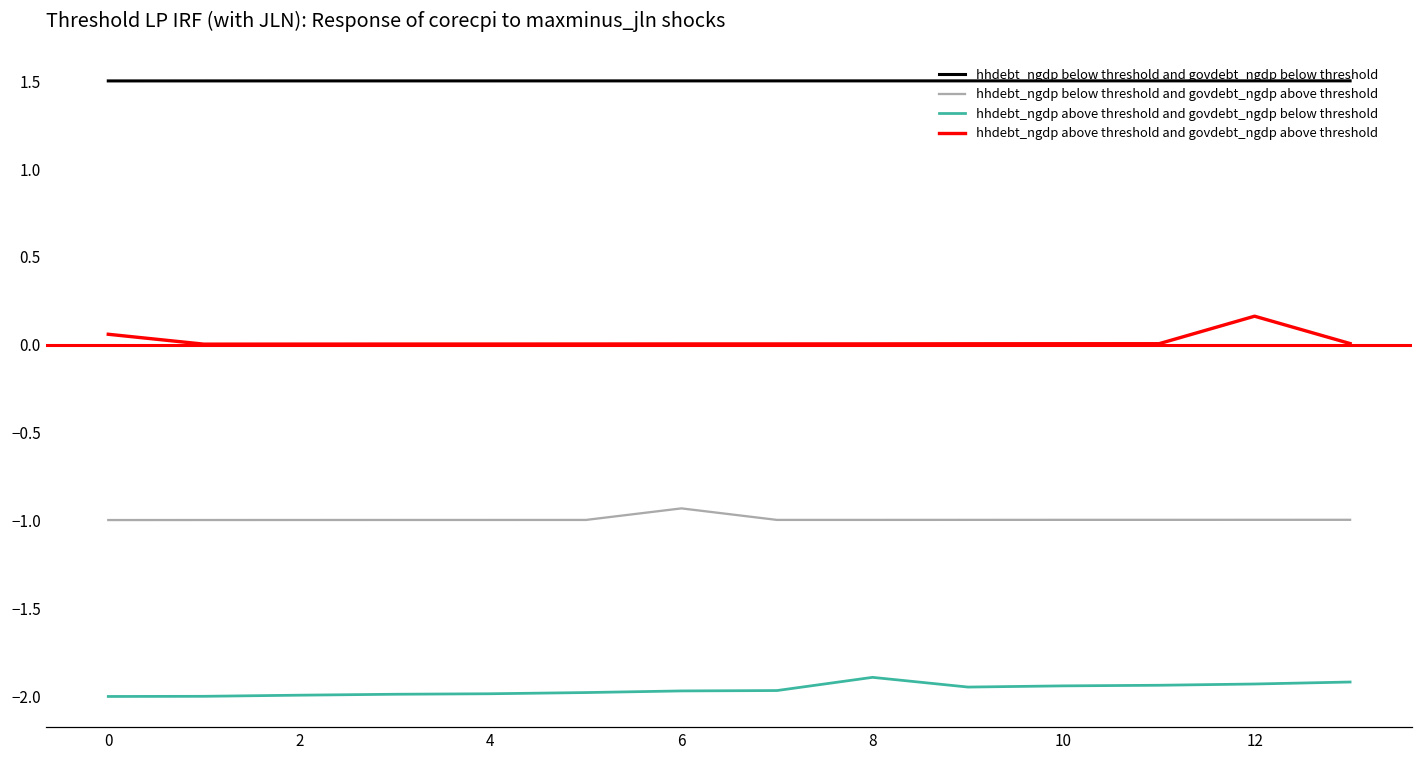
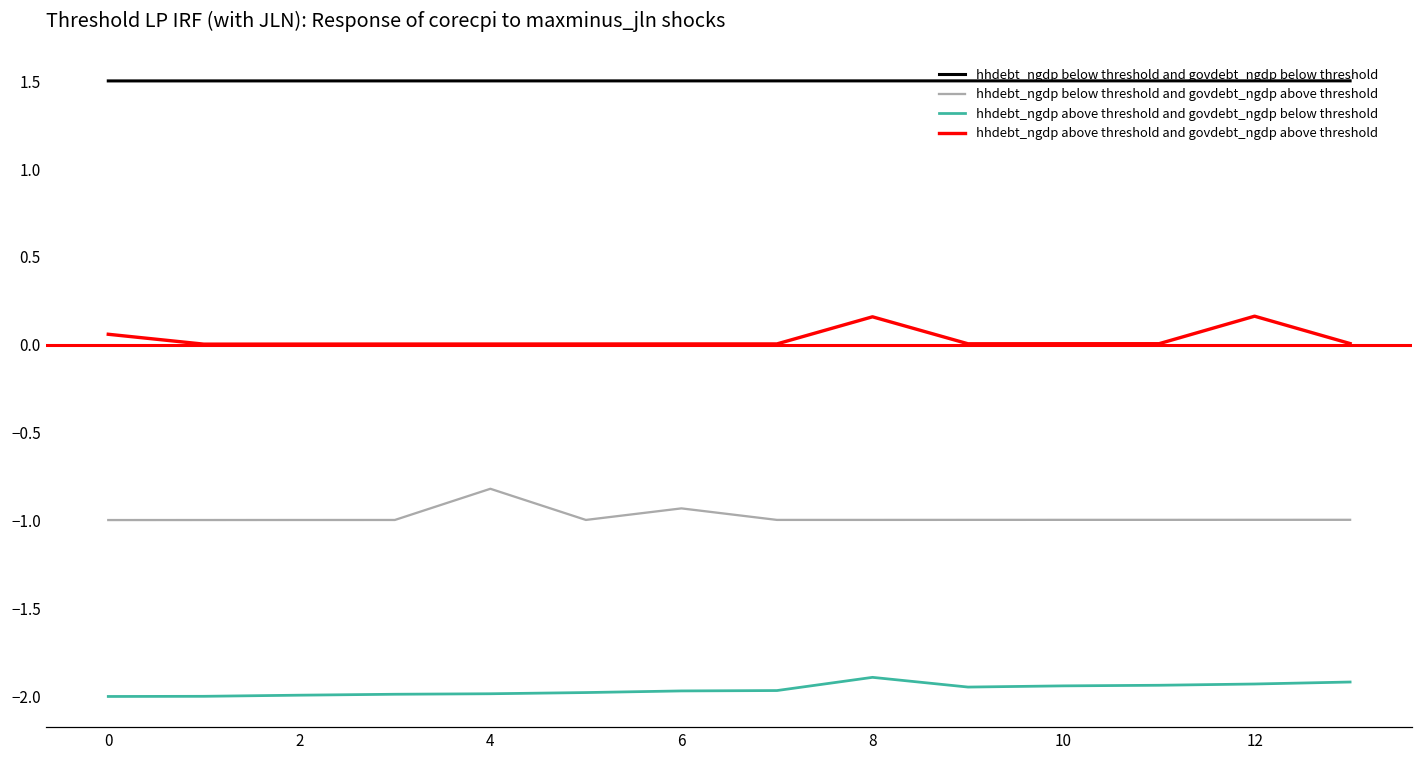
hhdebt_ngdp below threshold and govdebt_ngdp above threshold, 4: -1.00 -> -0.82
hhdebt_ngdp above threshold and govdebt_ngdp above threshold, 8: 0.01 -> 0.16
